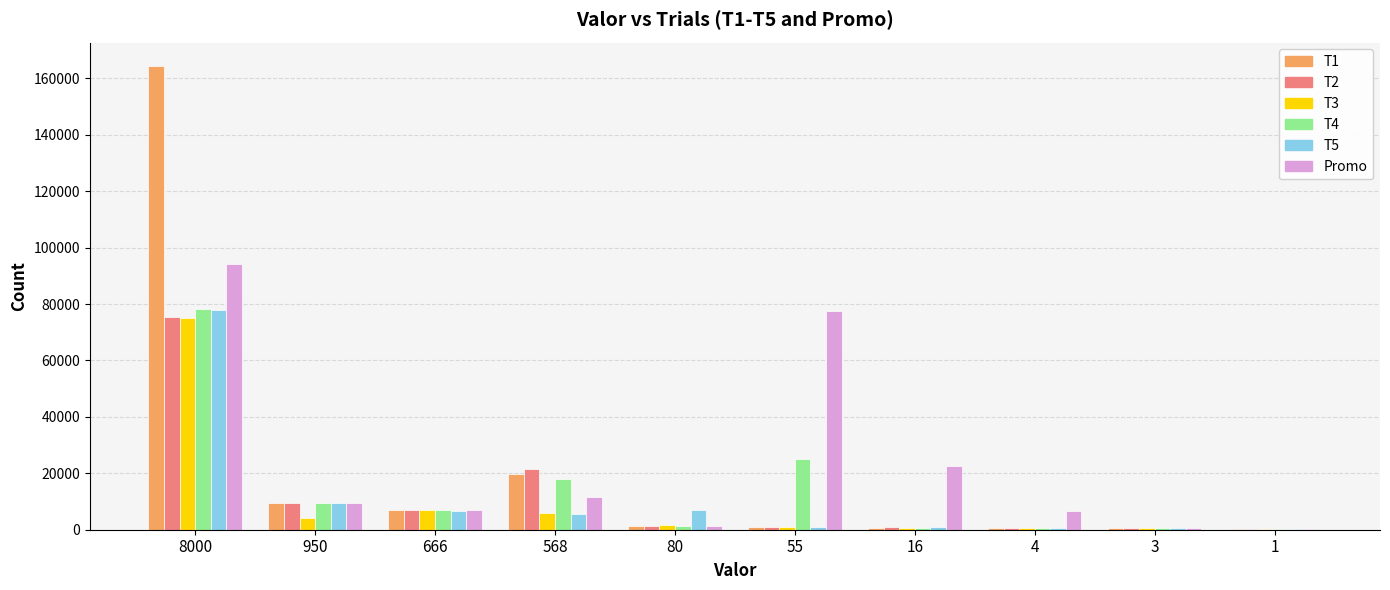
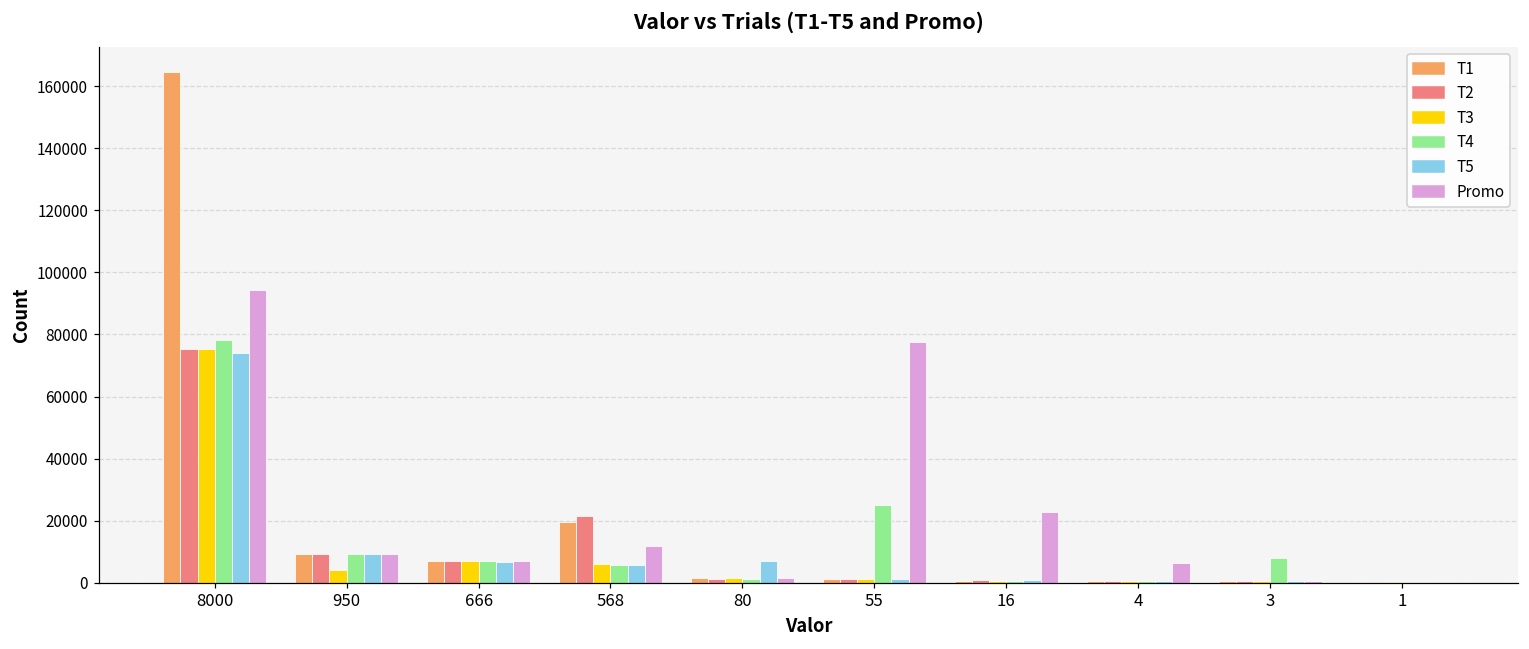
T5, 8000: 78000 -> 74000
T4, 568: 18000 -> 6000
T4, 3: 1000 -> 8000
